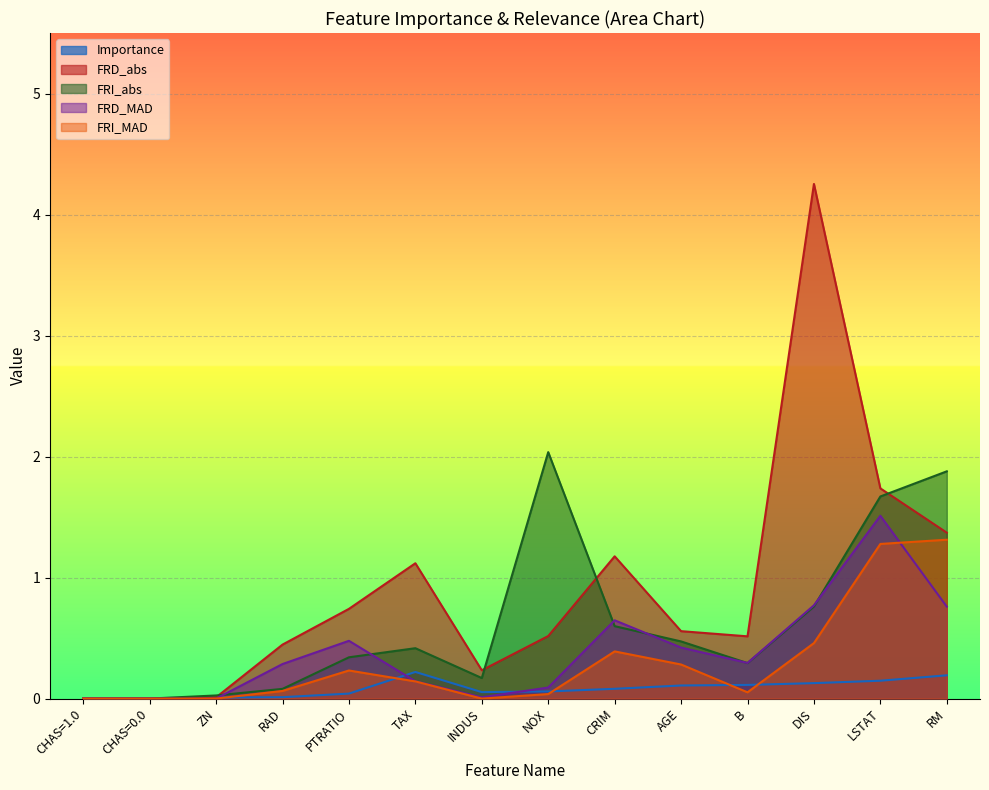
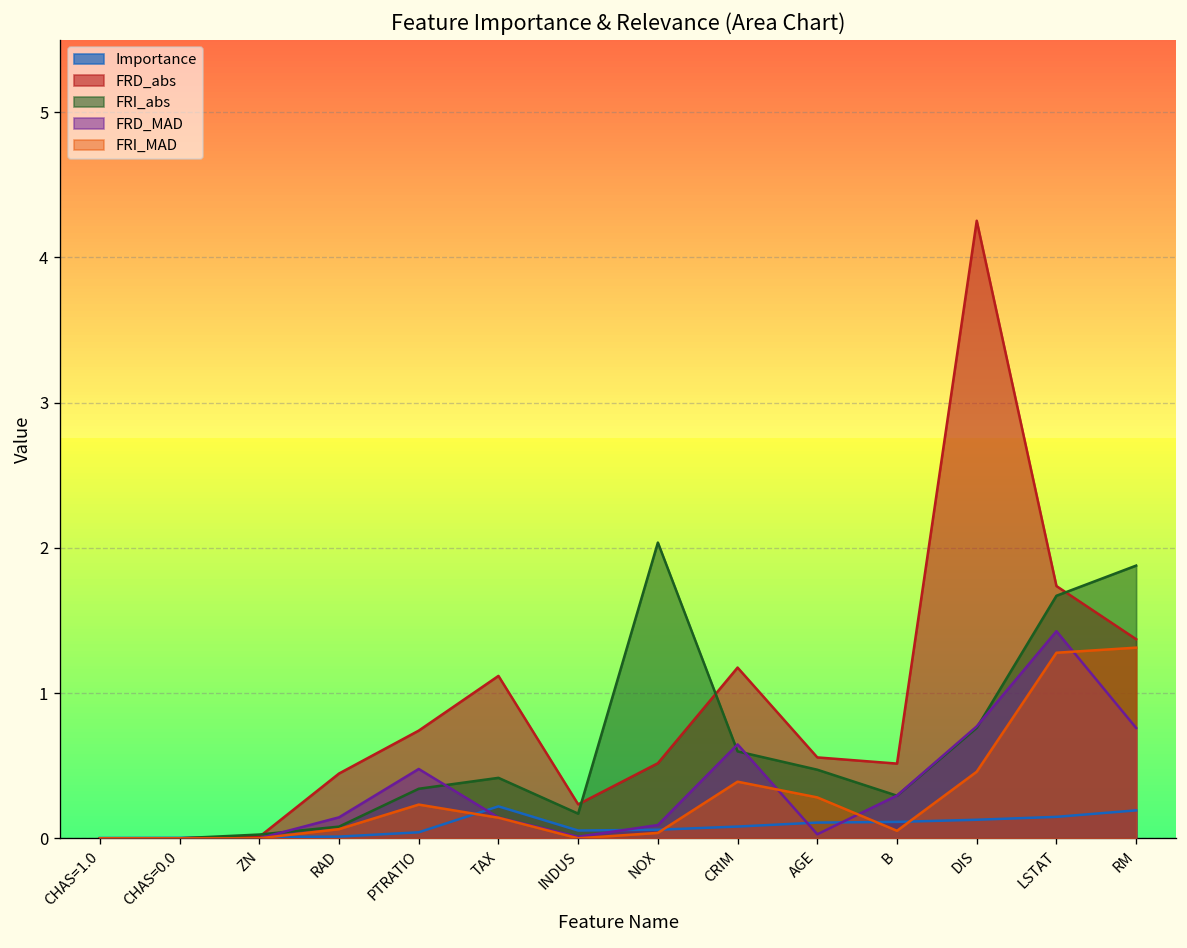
FRD_MAD, RAD: 0.29 -> 0.14
FRD_MAD, AGE: 0.42 -> 0.03
FRD_MAD, LSTAT: 1.51 -> 1.43
